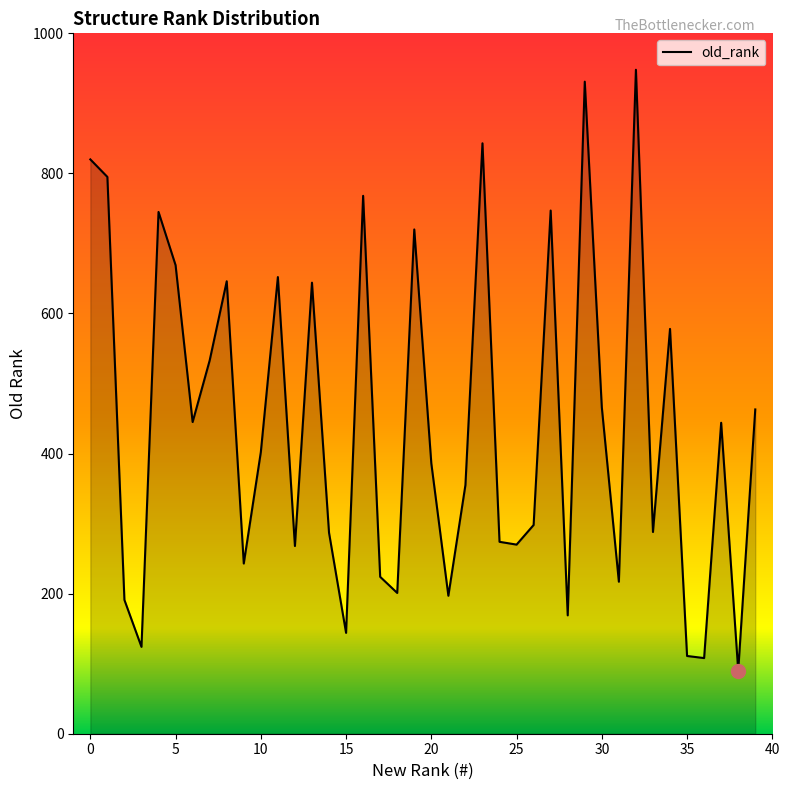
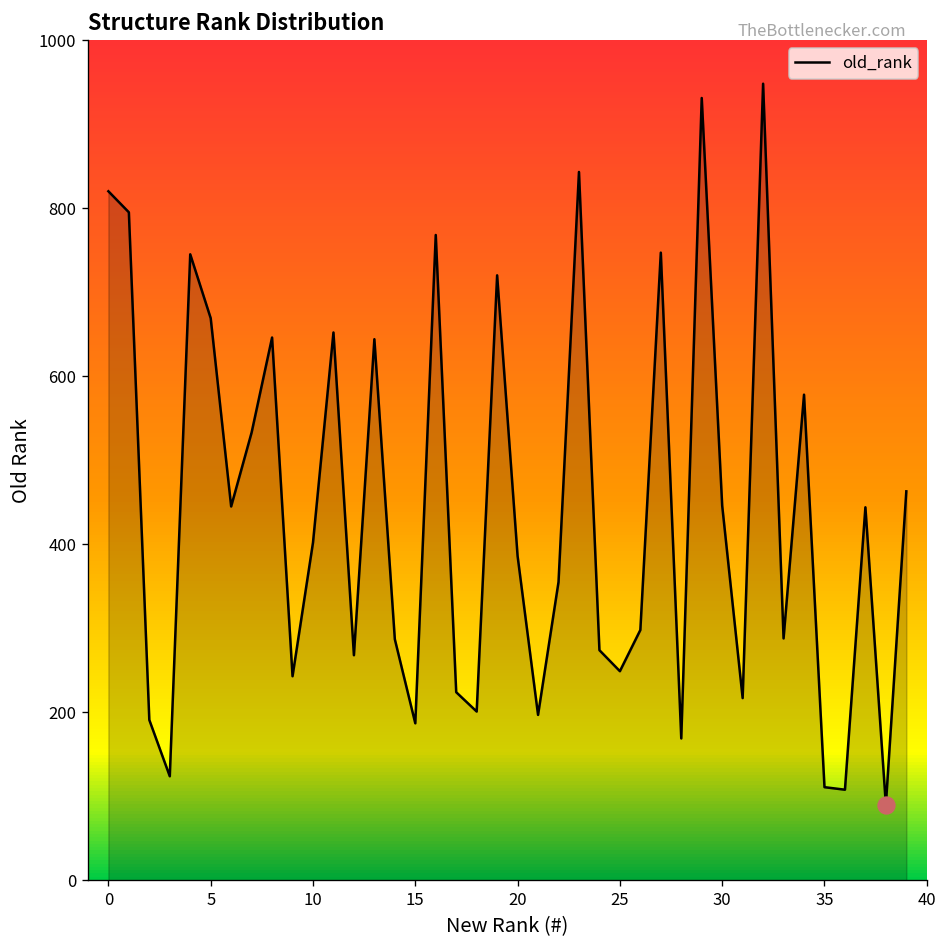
old_rank, 15: 140 -> 190
old_rank, 25: 270 -> 250
old_rank, 30: 470 -> 450
